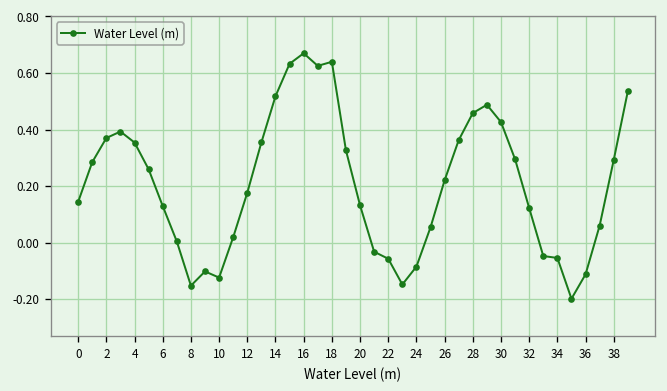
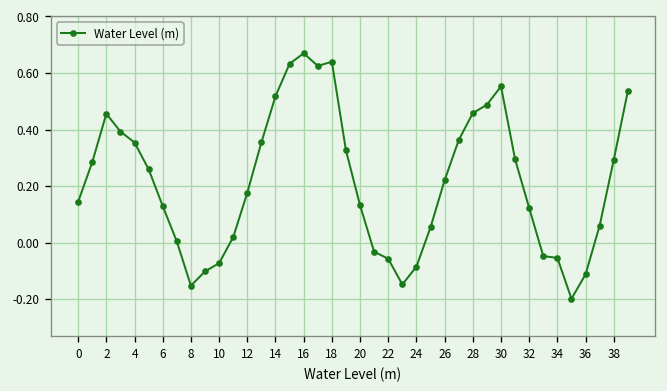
2: 0.37 -> 0.46
10: -0.12 -> -0.07
30: 0.43 -> 0.55
